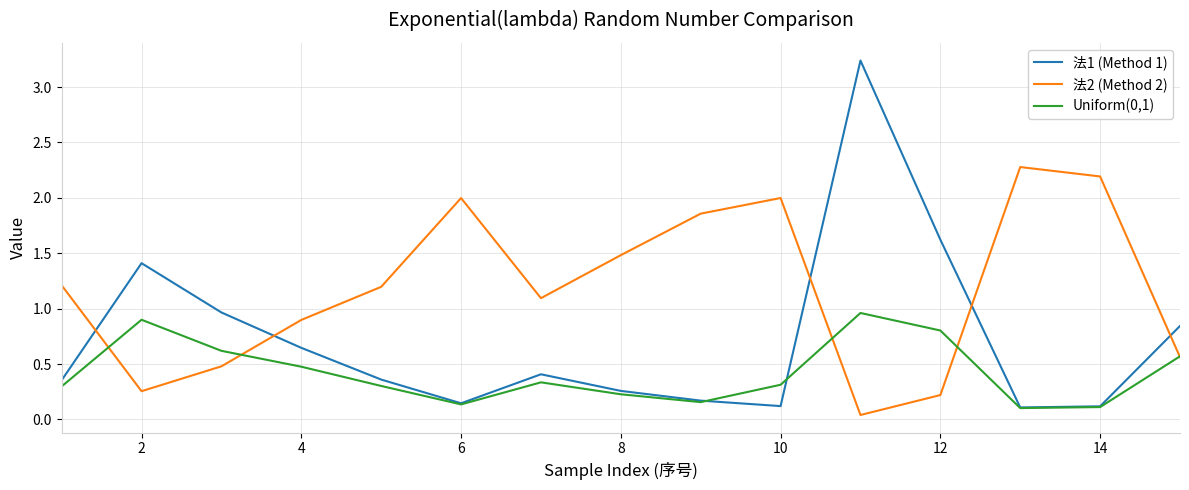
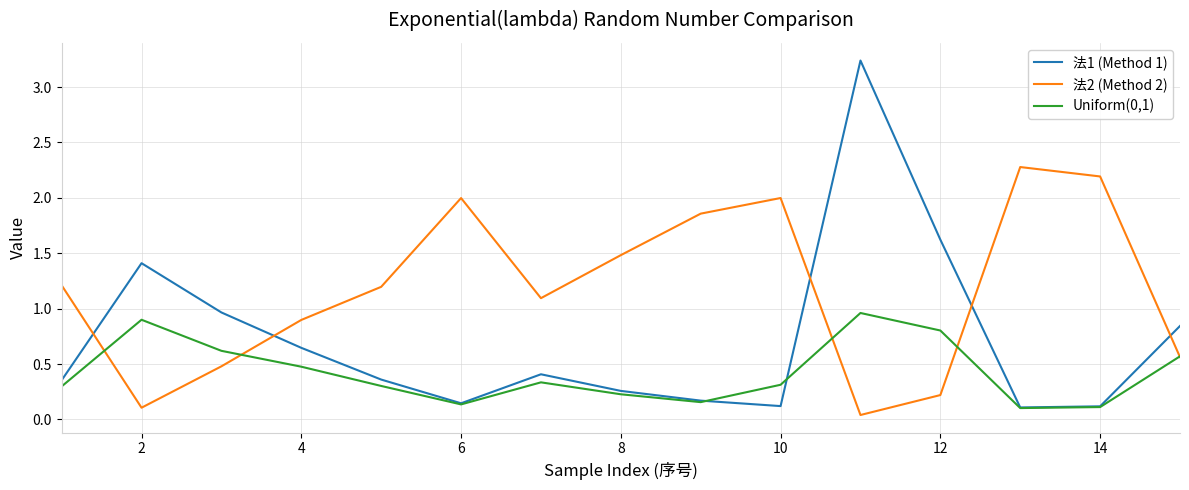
法2 (Method 2), 2: 0.25 -> 0.11
